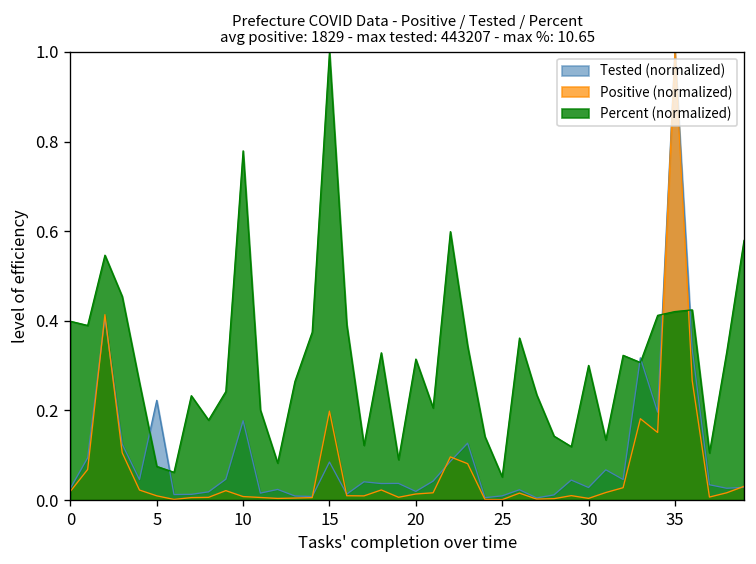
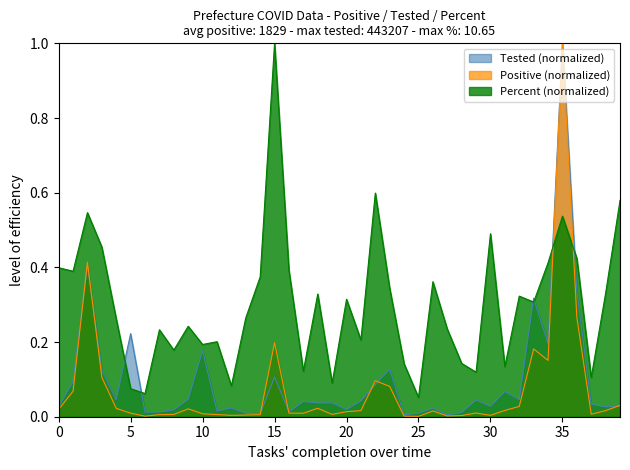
Percent (normalized), 10: 0.78 -> 0.19
Tested (normalized), 15: 0.08 -> 0.11
Percent (normalized), 30: 0.30 -> 0.49
Percent (normalized), 35: 0.42 -> 0.54
